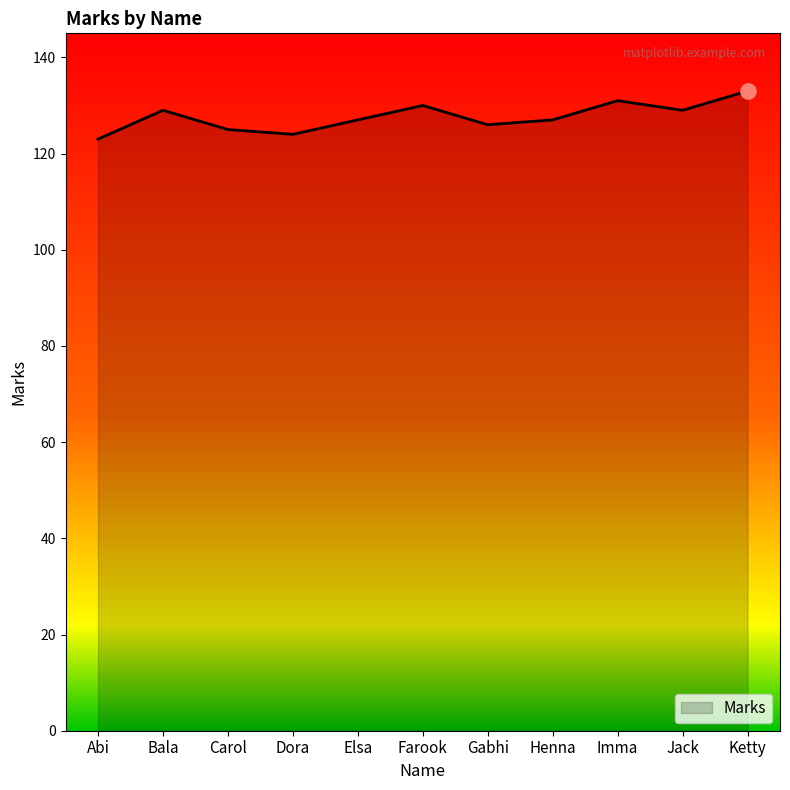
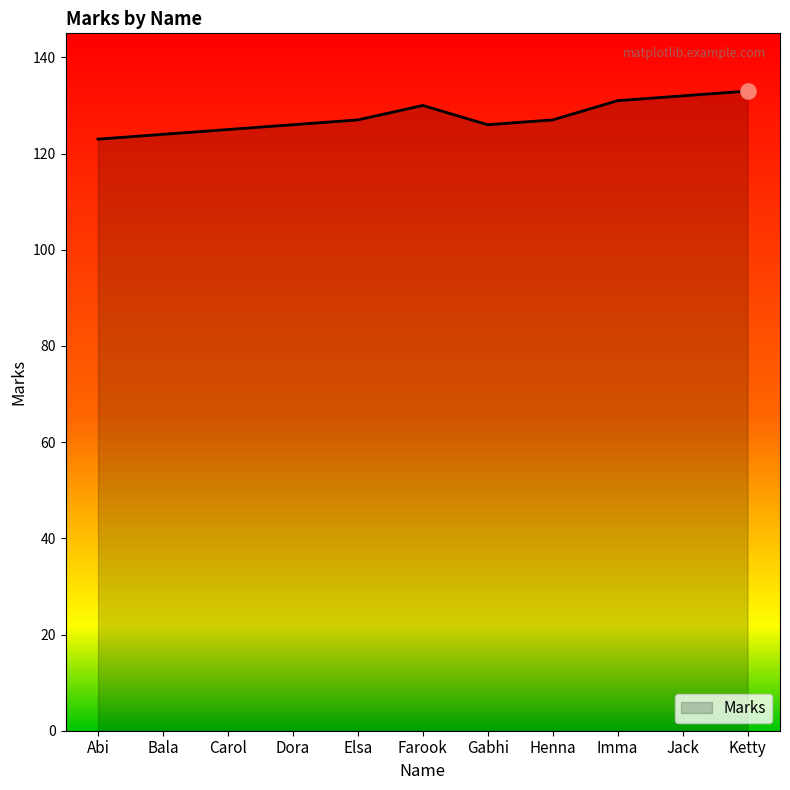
Marks, Bala: 129 -> 124
Marks, Dora: 124 -> 126
Marks, Jack: 129 -> 132
